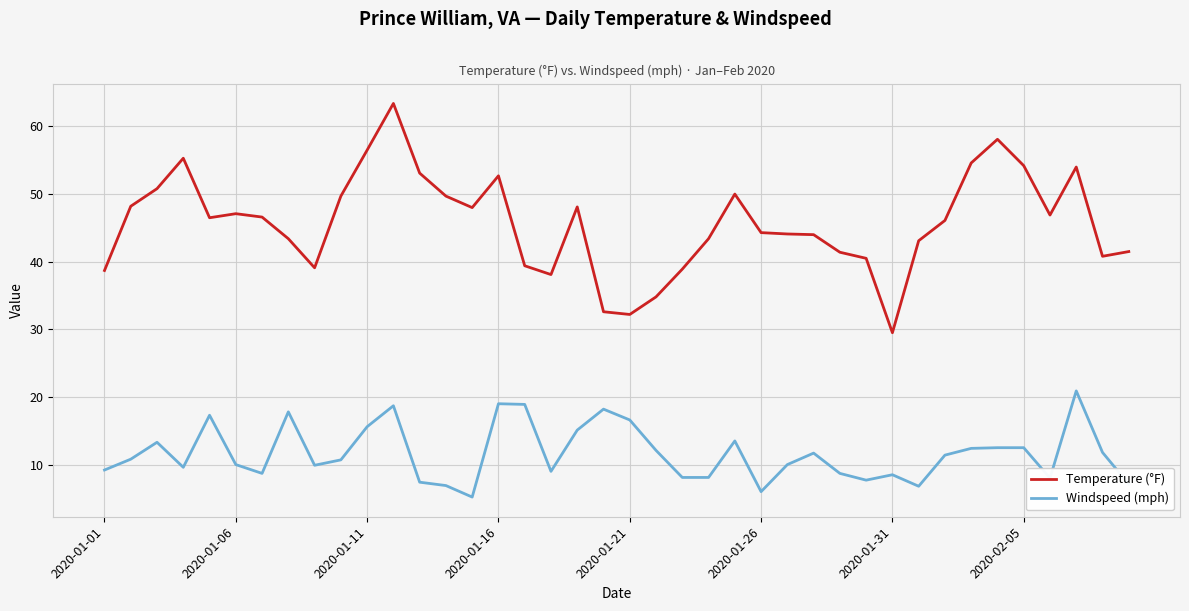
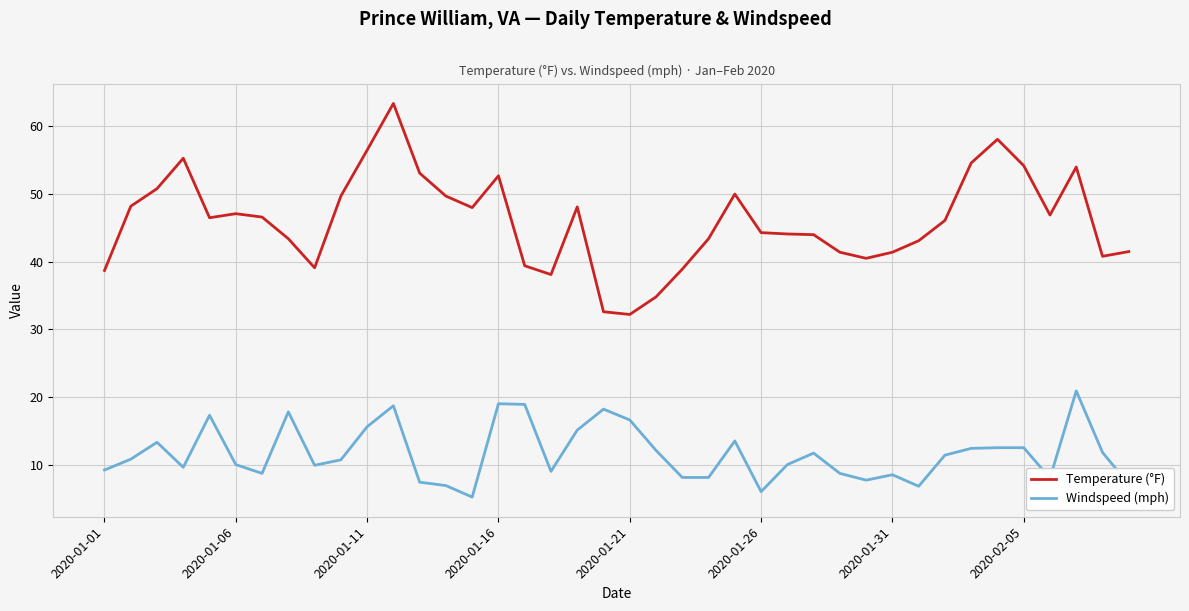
Temperature (°F), 2020-01-31: 30 -> 41
